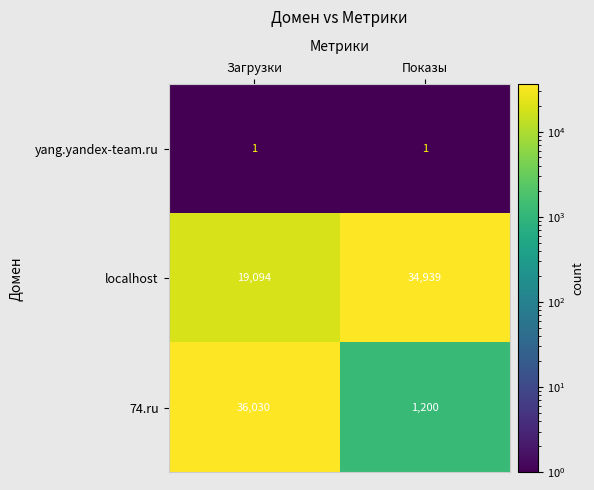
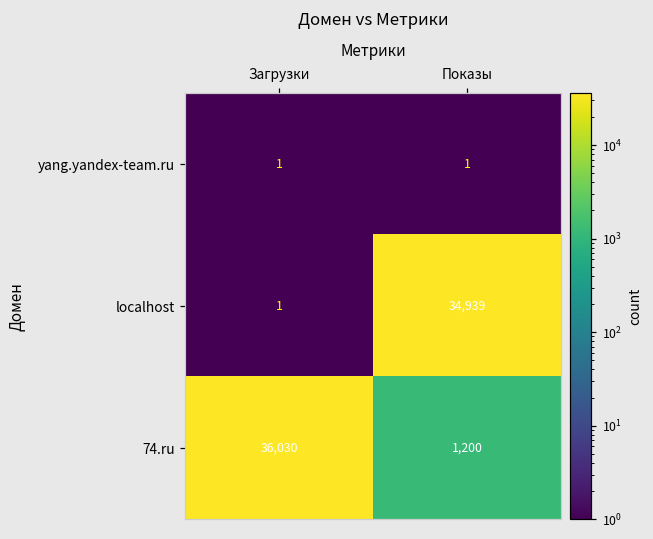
localhost, Загрузки: 19,094 -> 1
